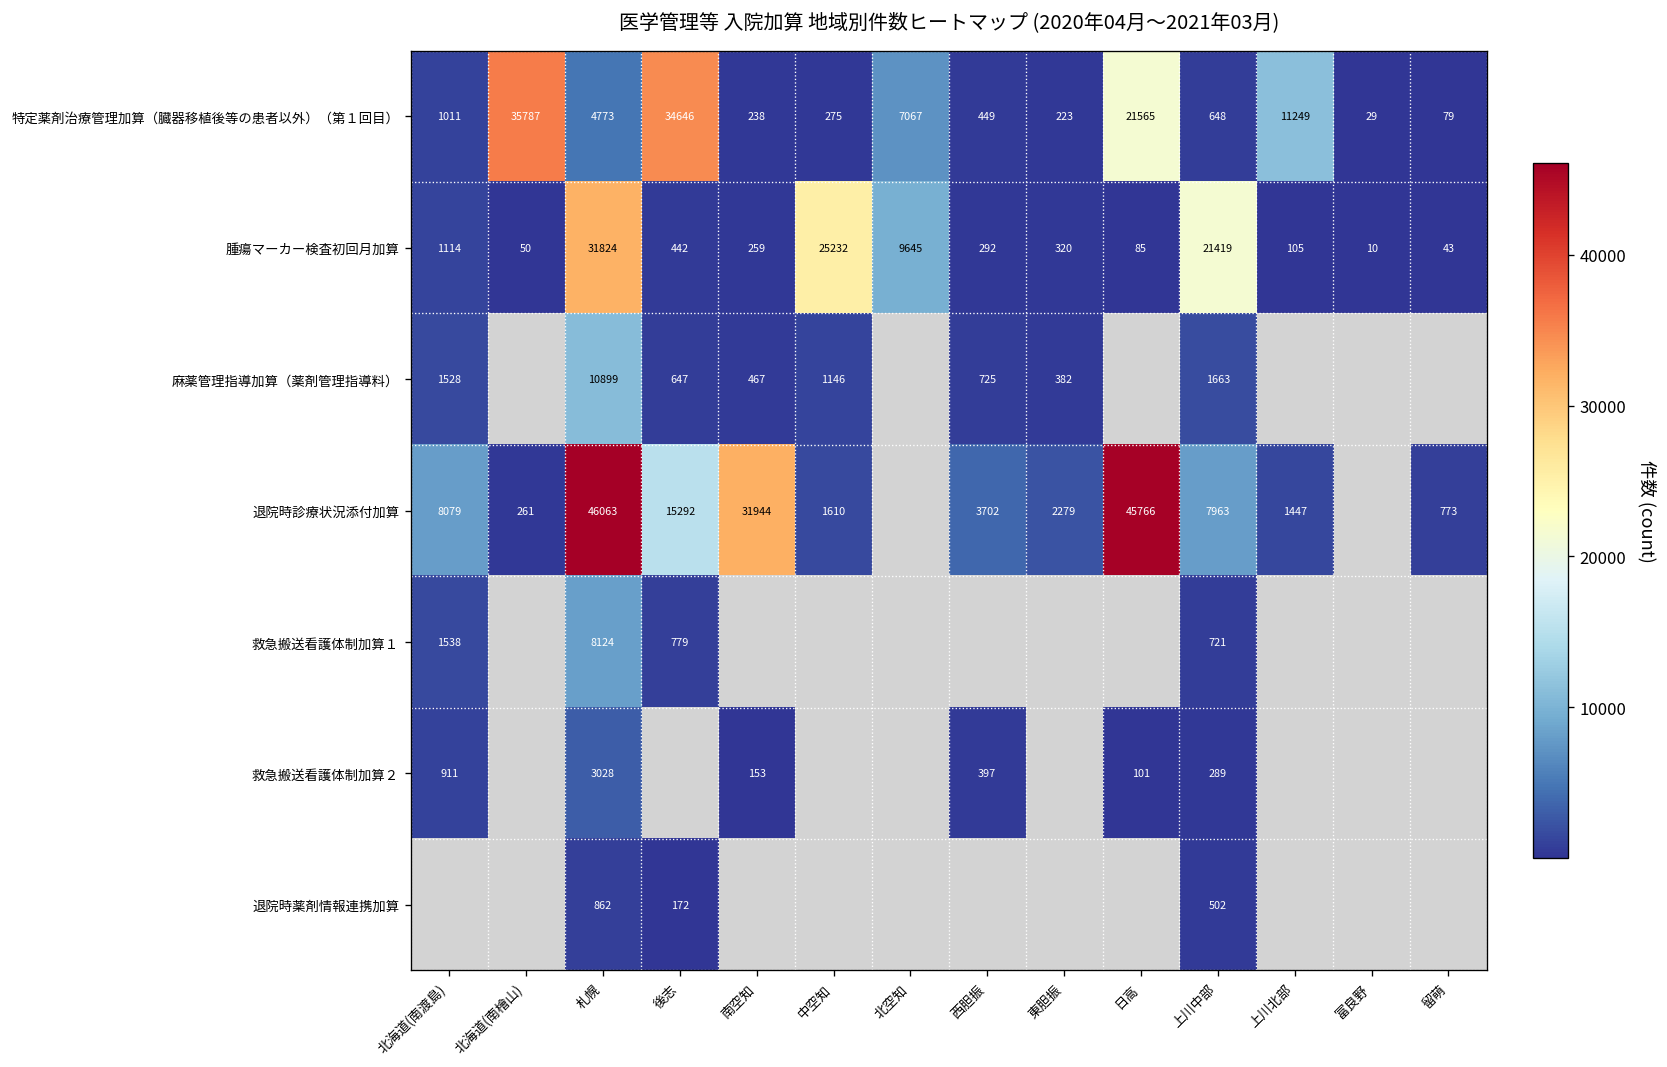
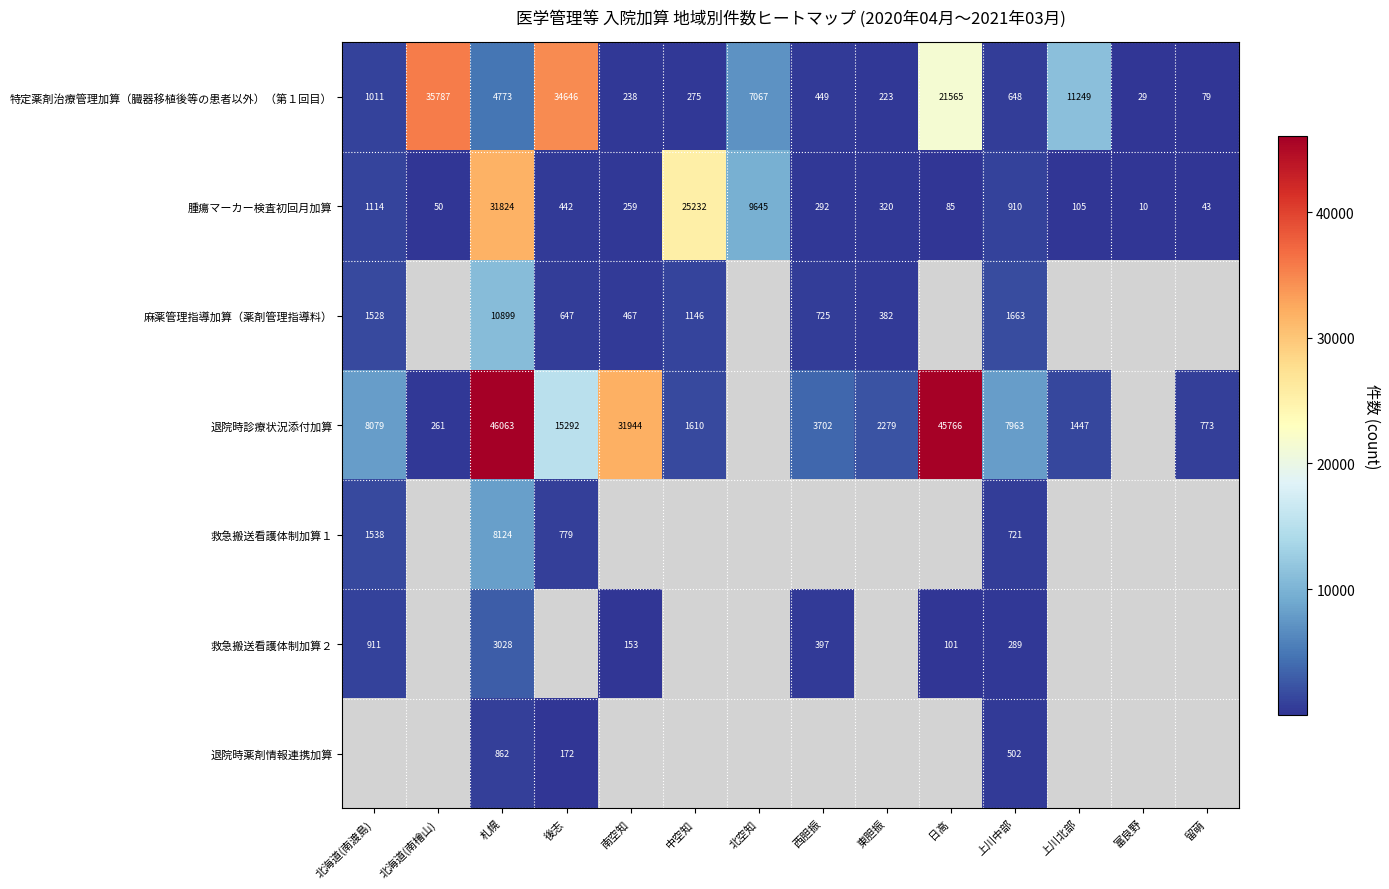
腫瘍マーカー検査初回月加算, 上川中部: 21419 -> 910
